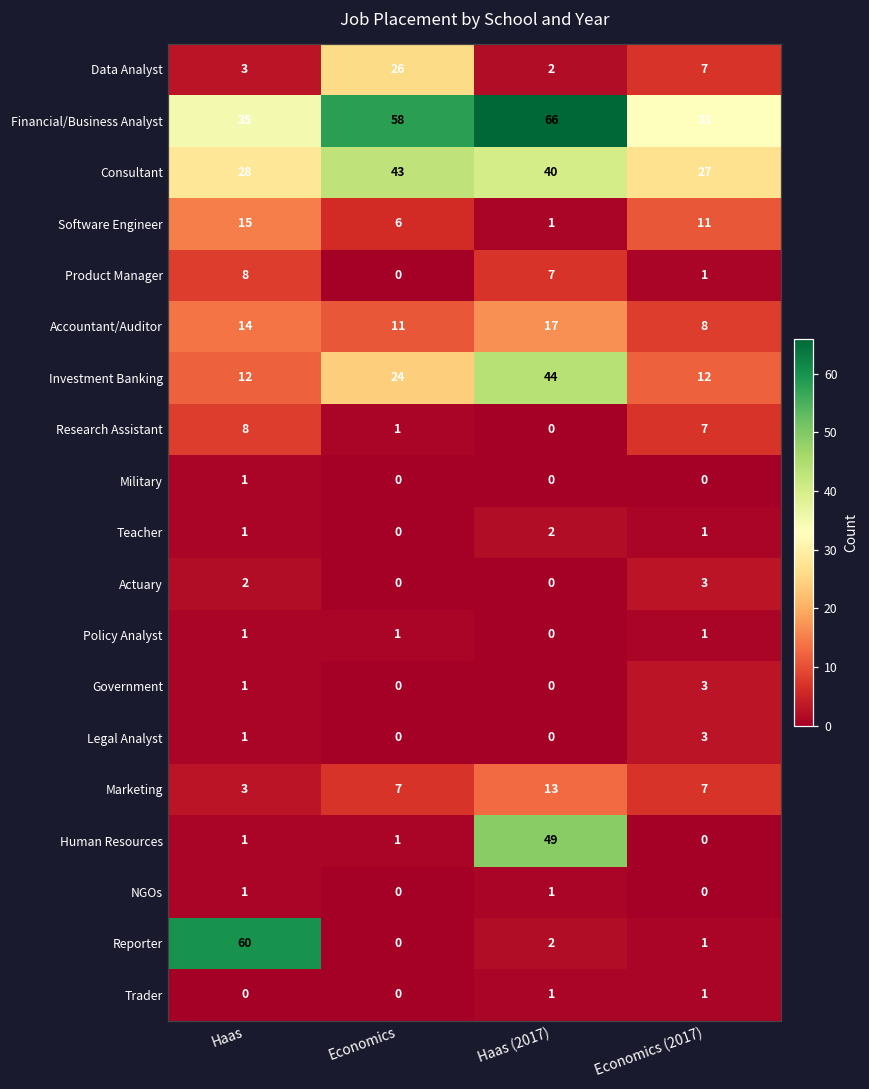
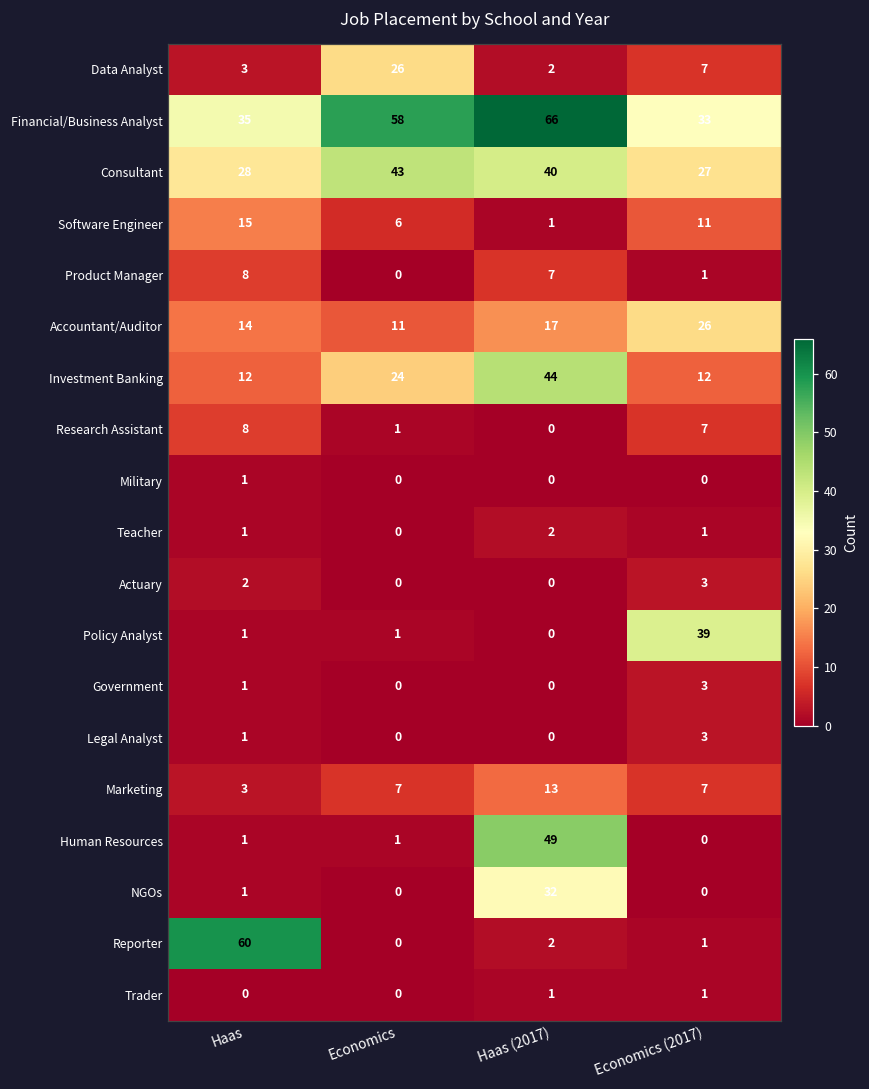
Accountant/Auditor, Economics (2017): 8 -> 26
Policy Analyst, Economics (2017): 1 -> 39
NGOs, Haas (2017): 1 -> 32
